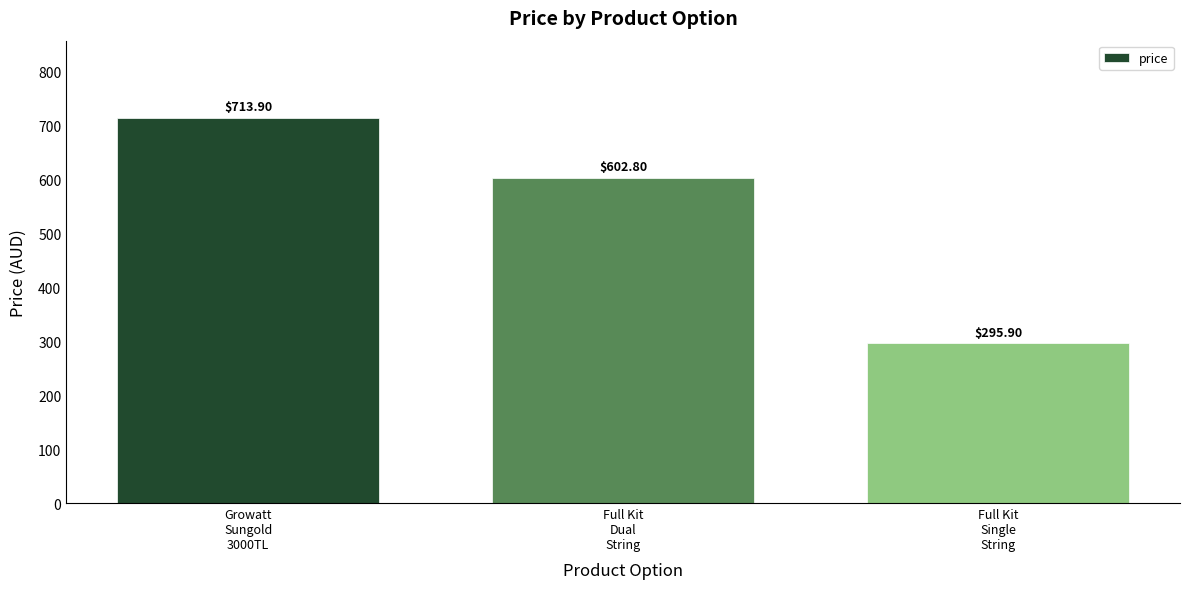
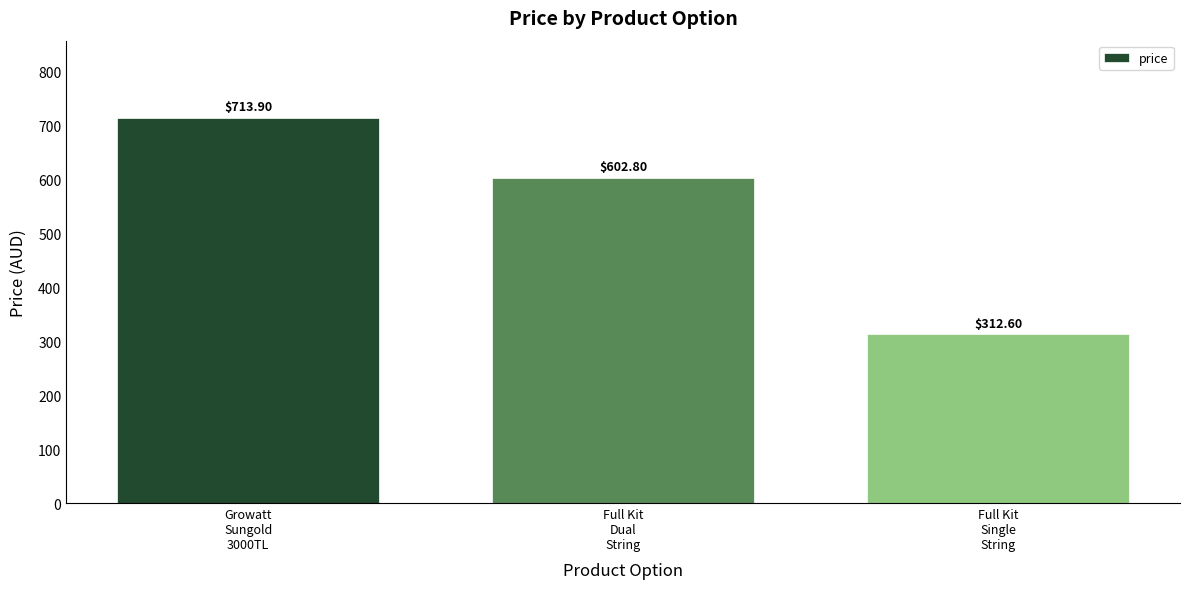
Full Kit Single String: $295.90 -> $312.60
